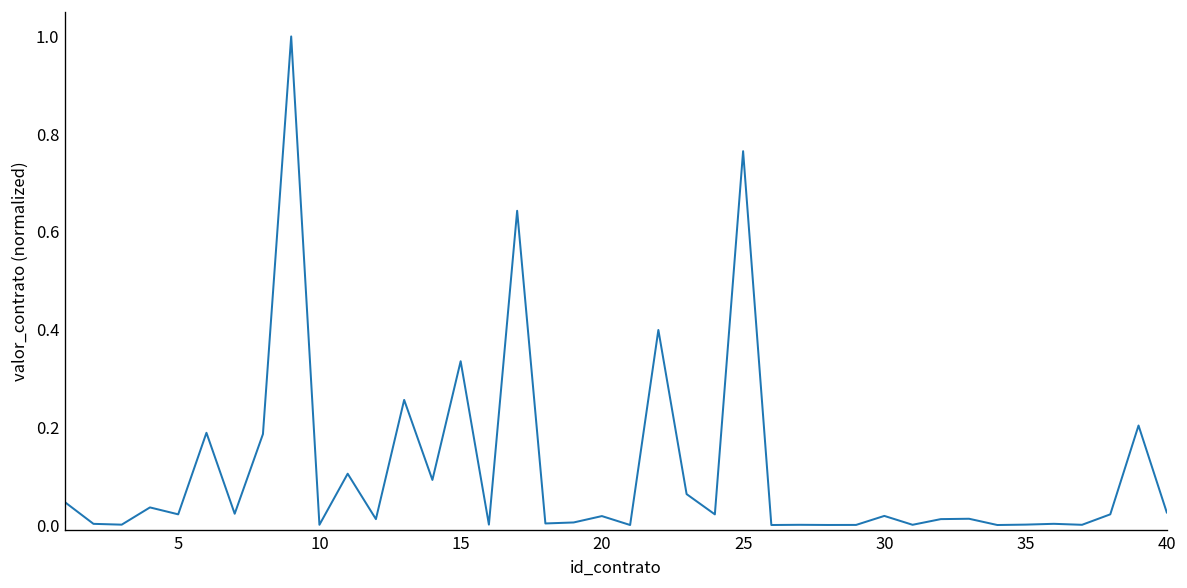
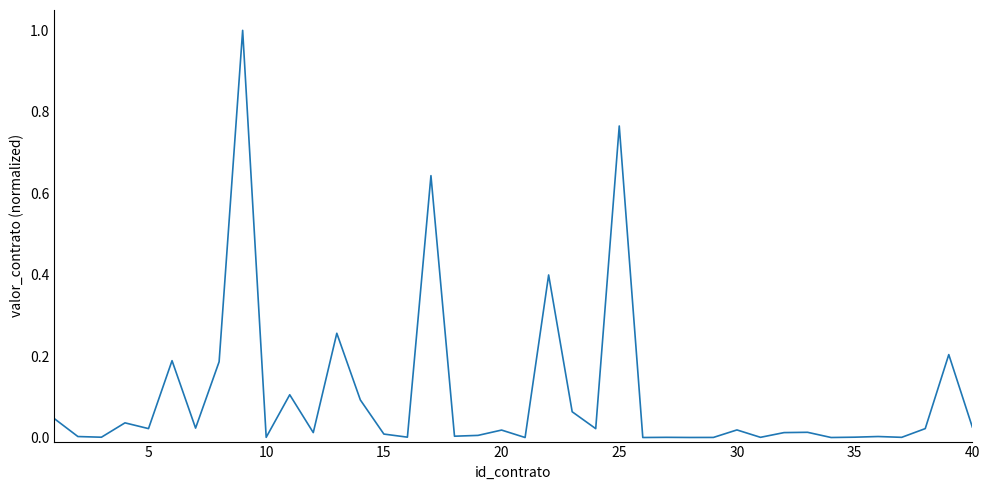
15: 0.34 -> 0.01
